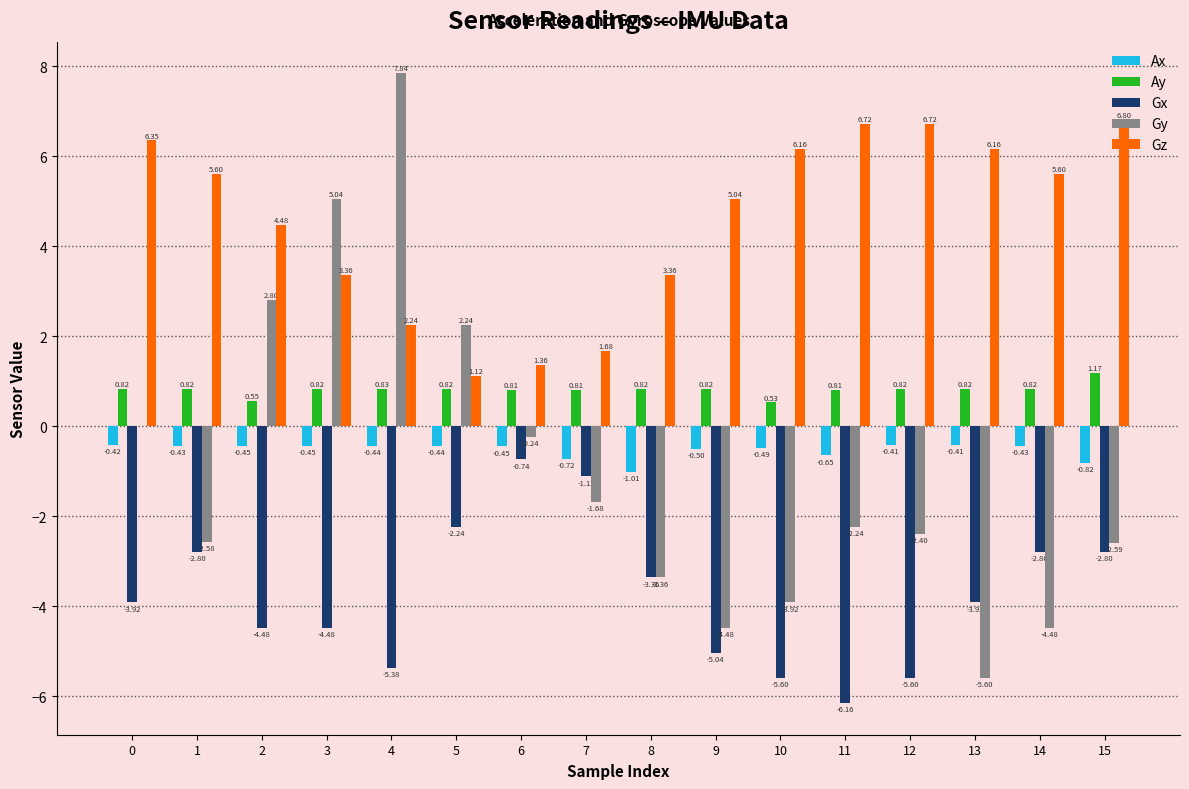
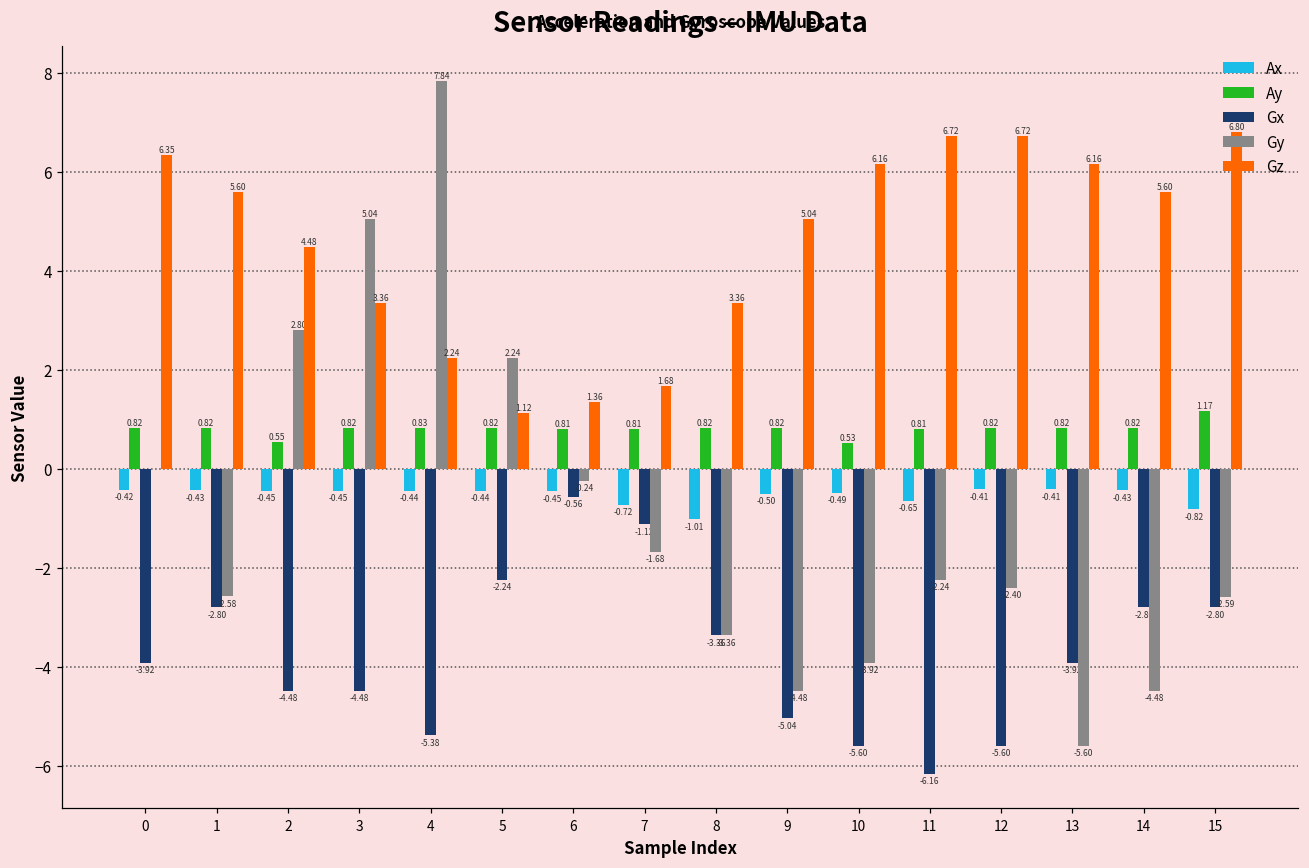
Gx, 6: -0.74 -> -0.56
